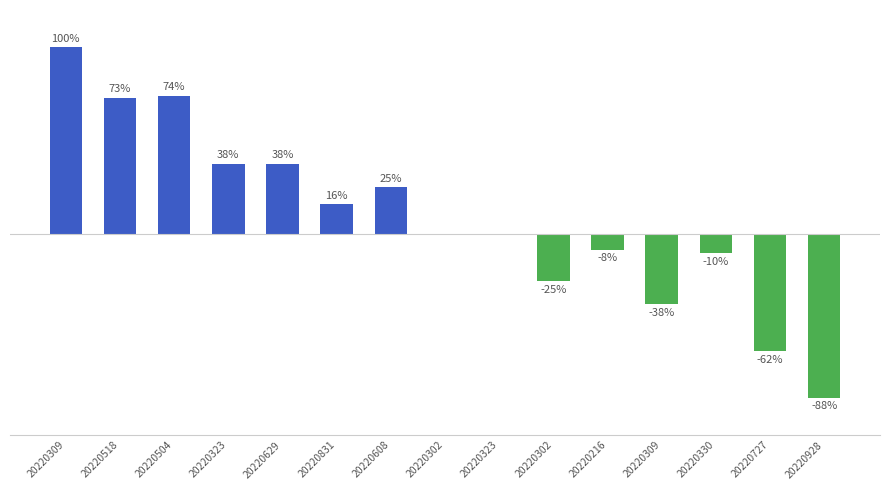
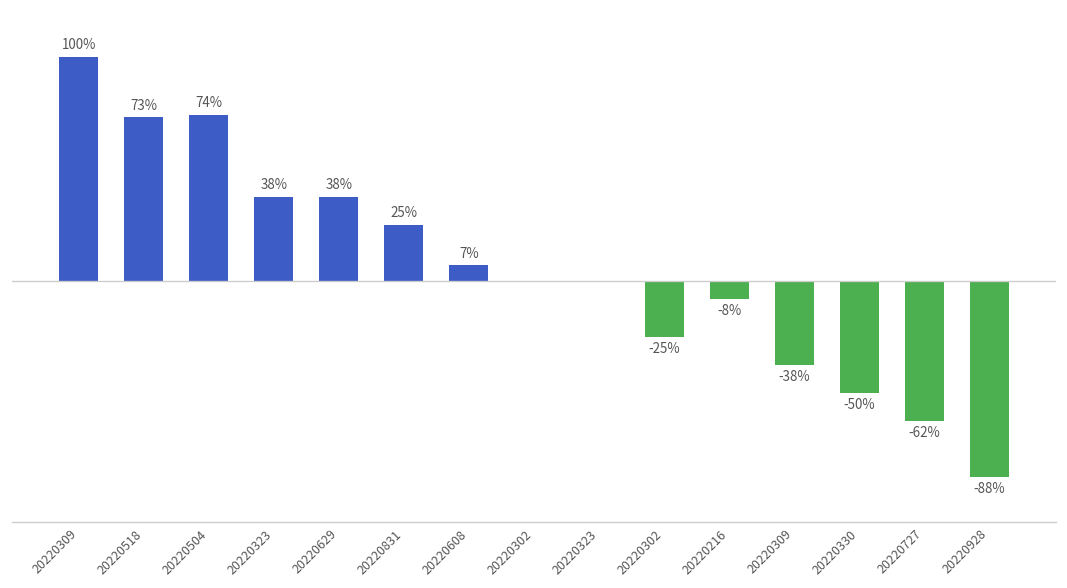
20220831: 16% -> 25%
20220608: 25% -> 7%
20220330: -10% -> -50%
